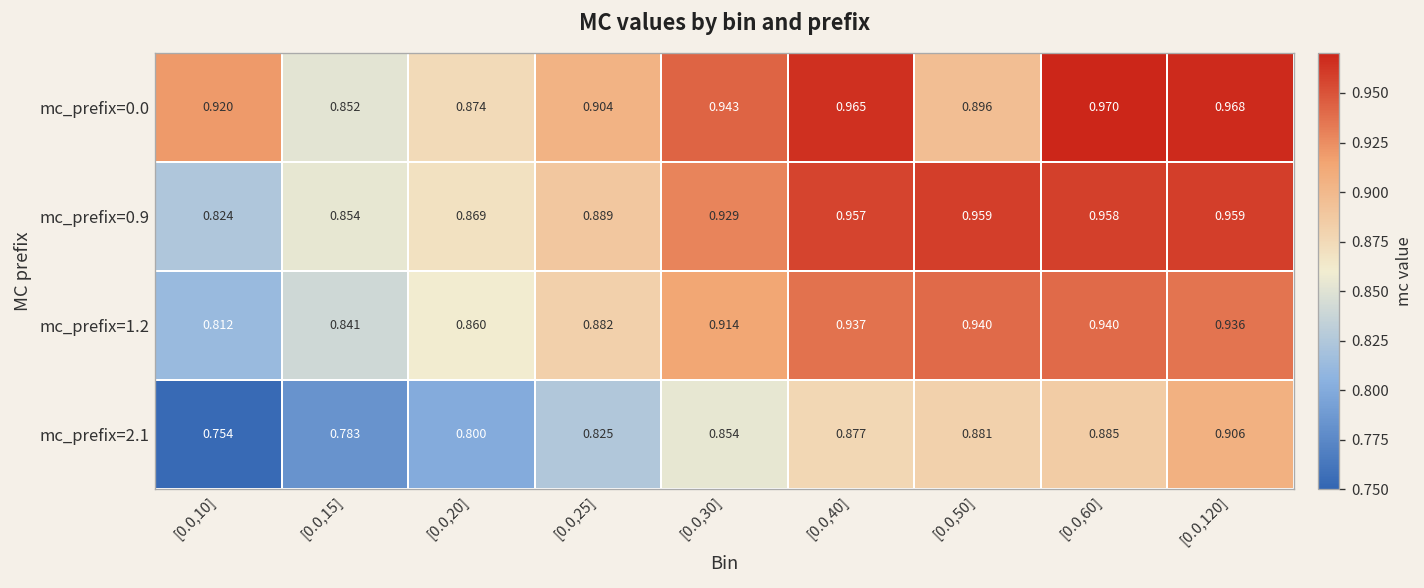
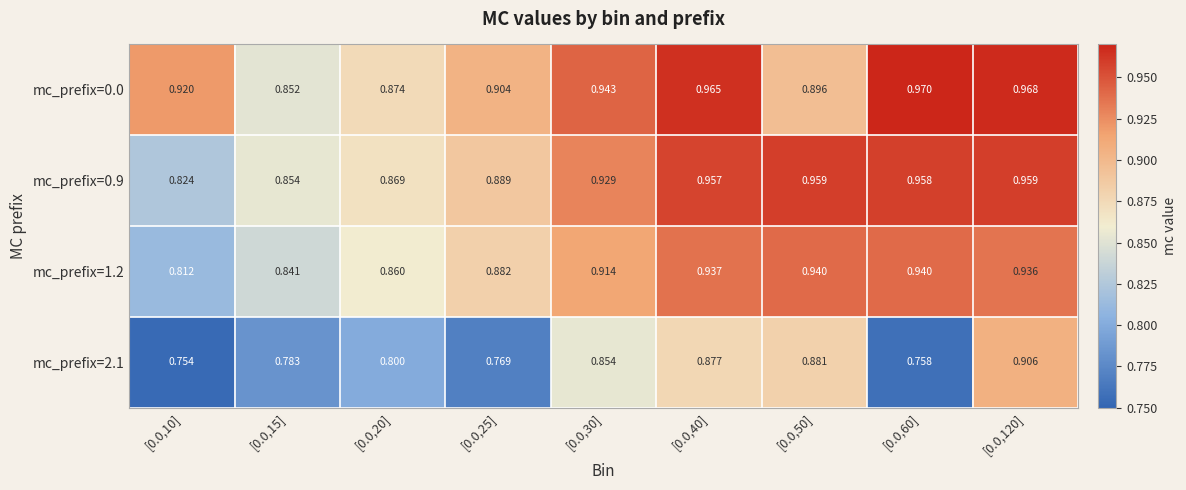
mc_prefix=2.1, [0.0,25]: 0.825 -> 0.769
mc_prefix=2.1, [0.0,60]: 0.885 -> 0.758
